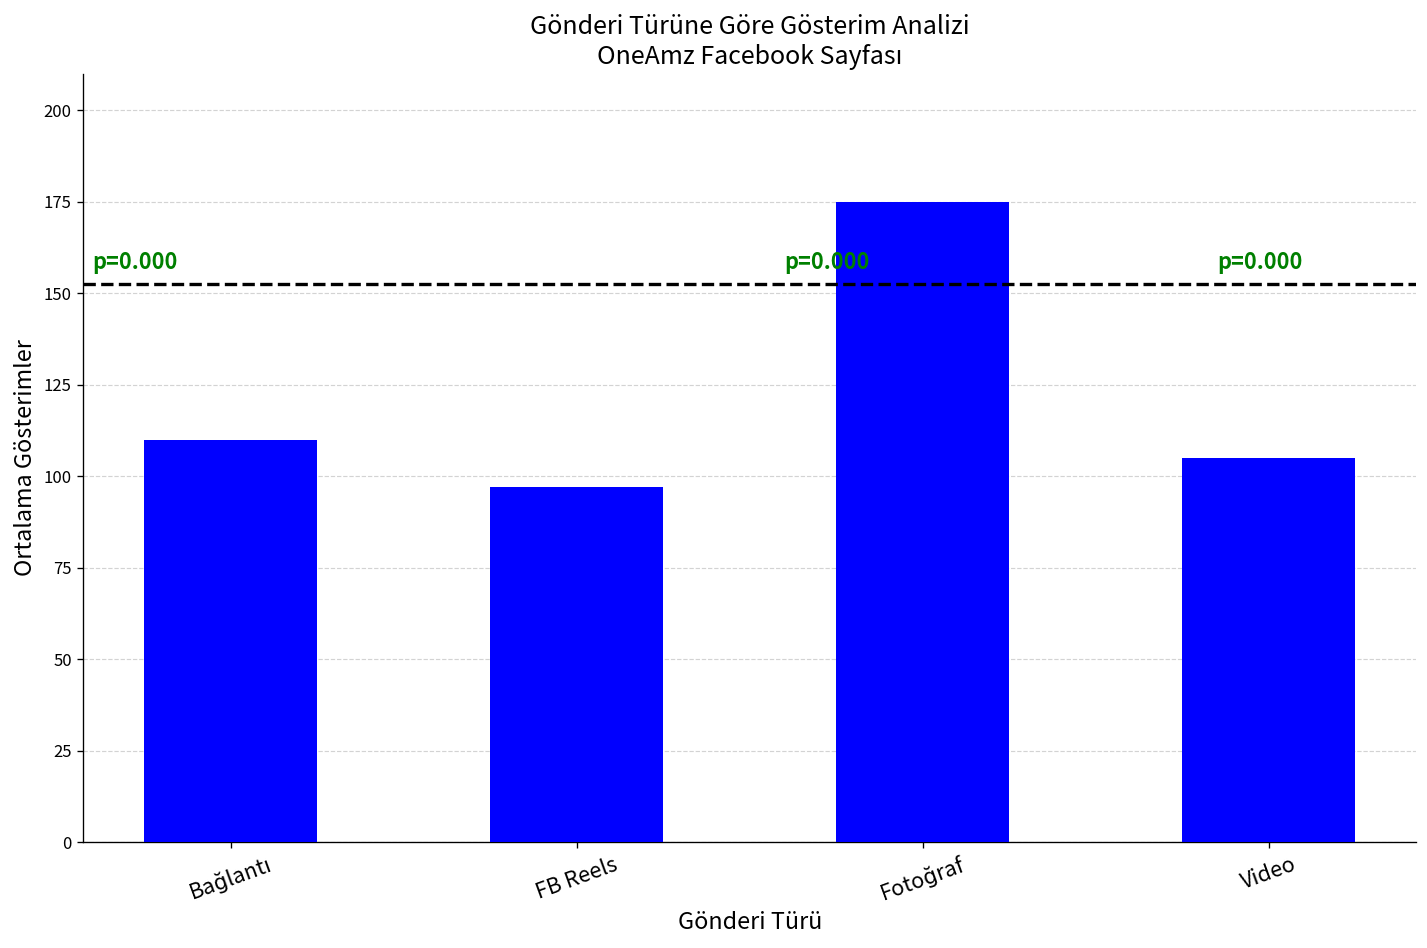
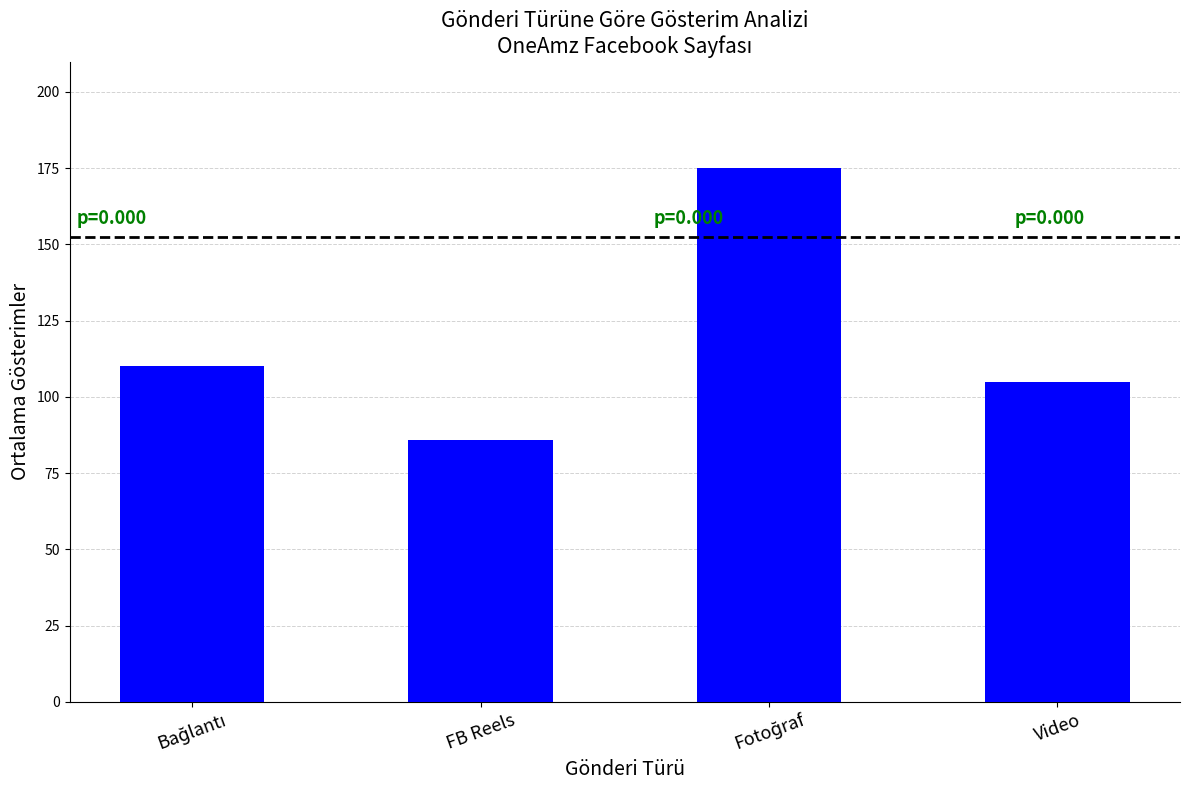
FB Reels: 97 -> 86
